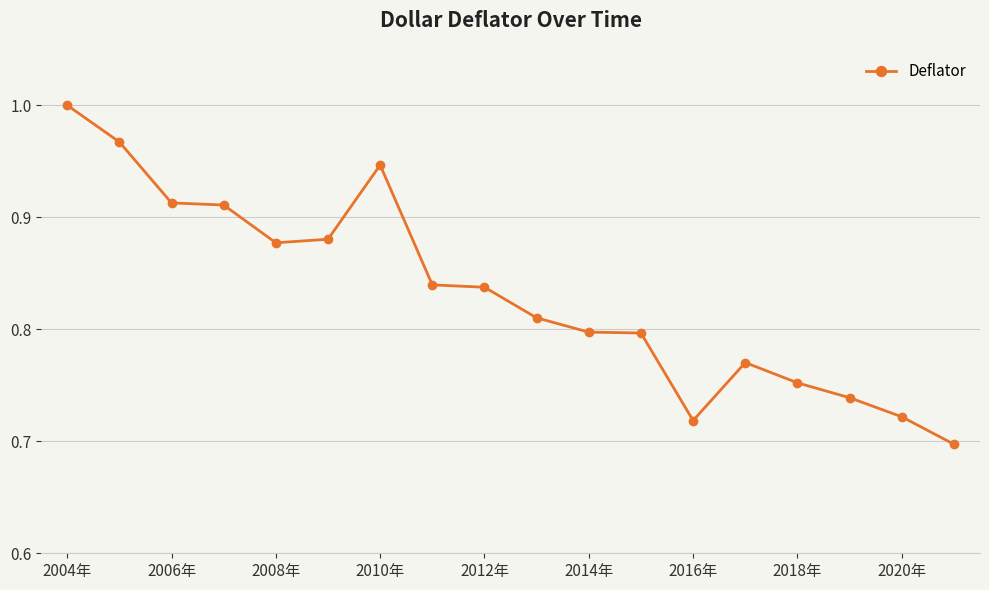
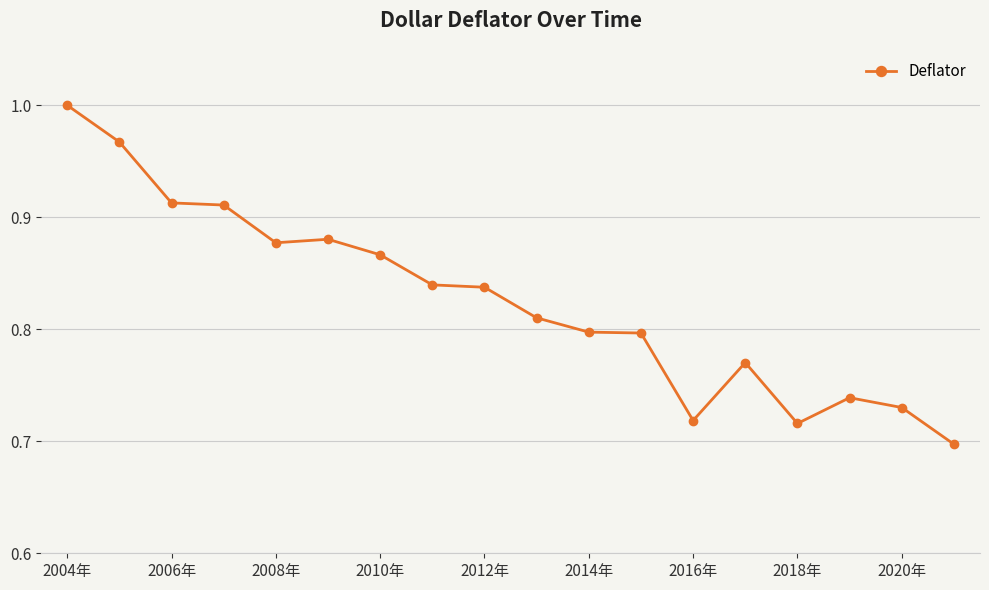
2010年: 0.947 -> 0.866
2018年: 0.752 -> 0.716
2020年: 0.722 -> 0.730
